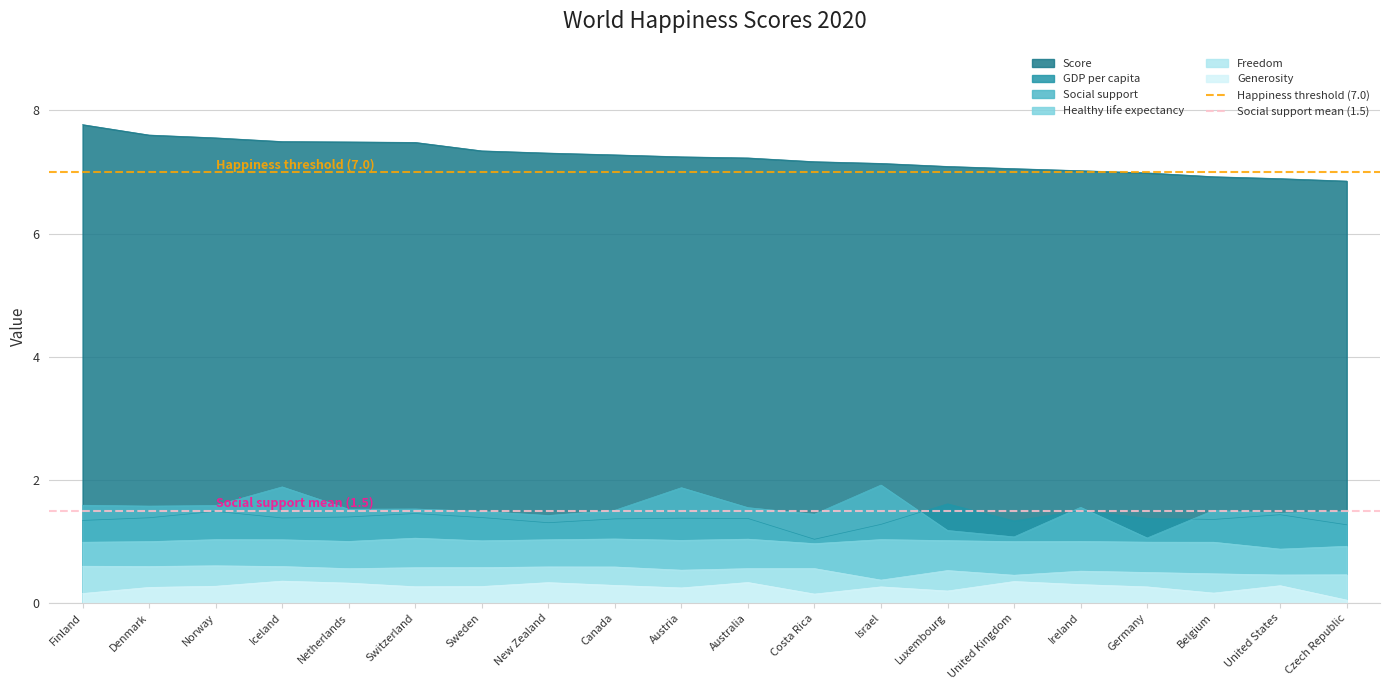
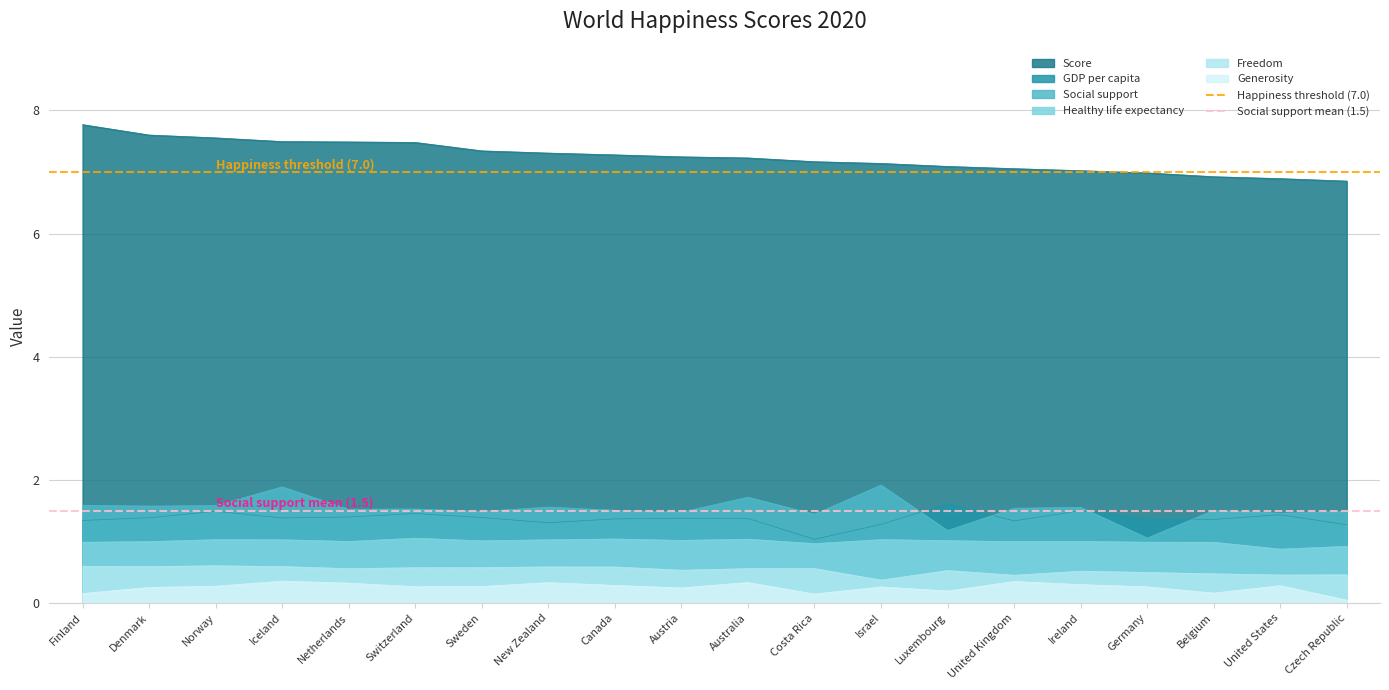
Social support, New Zealand: 1.4 -> 1.6
Social support, Austria: 1.9 -> 1.5
Social support, Australia: 1.5 -> 1.7
Social support, United Kingdom: 1.1 -> 1.5
